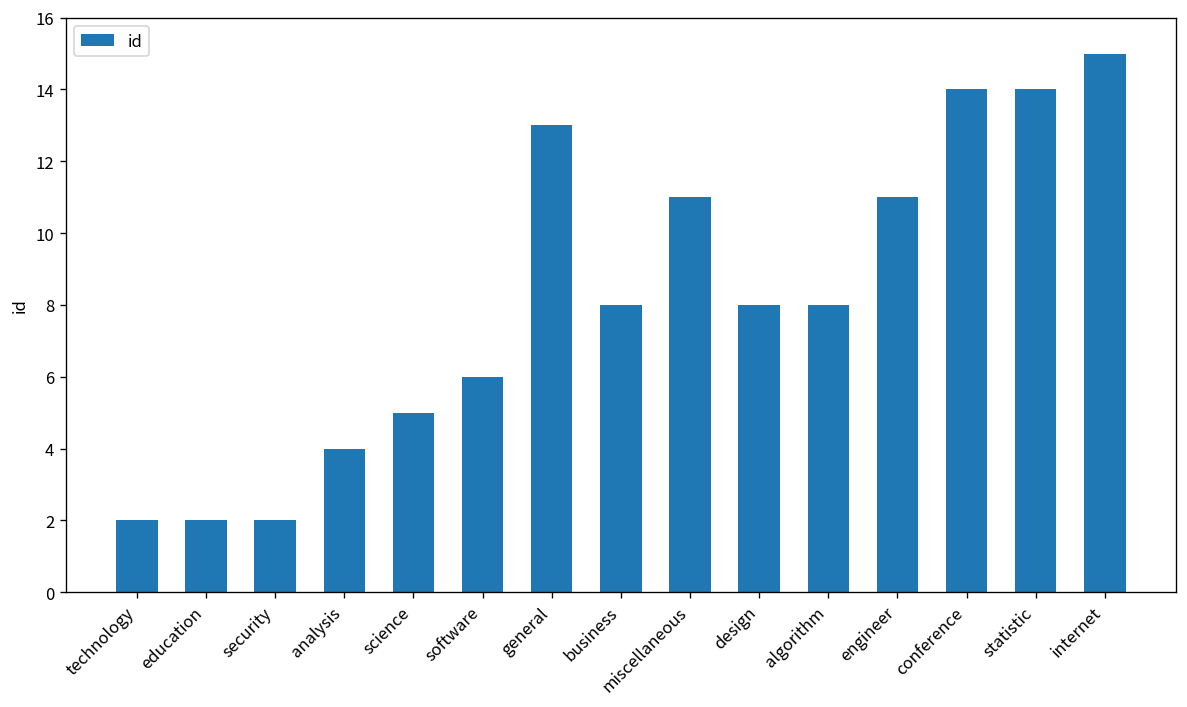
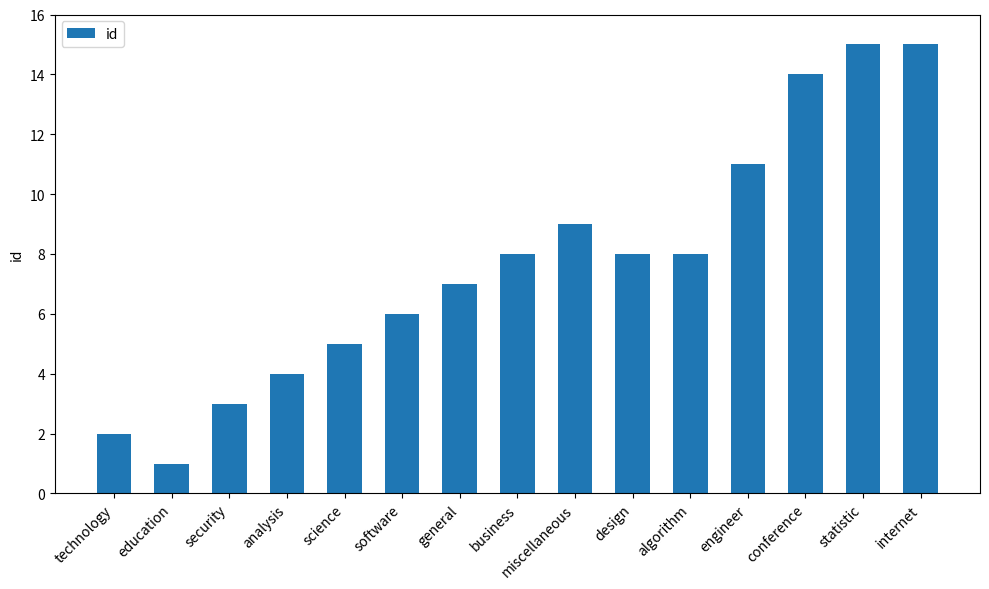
education: 2 -> 1
security: 2 -> 3
general: 13 -> 7
miscellaneous: 11 -> 9
statistic: 14 -> 15
